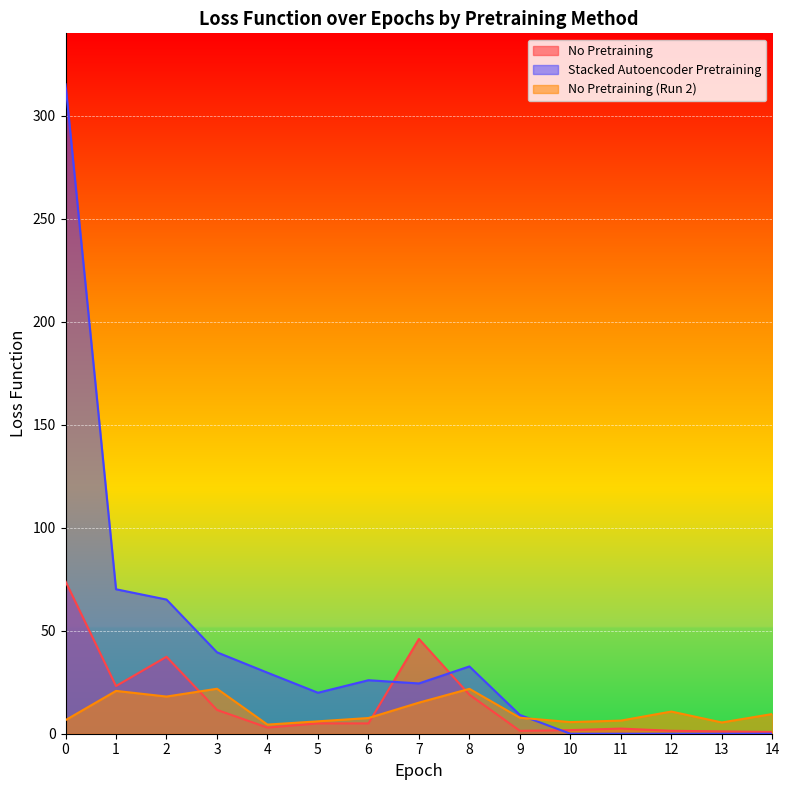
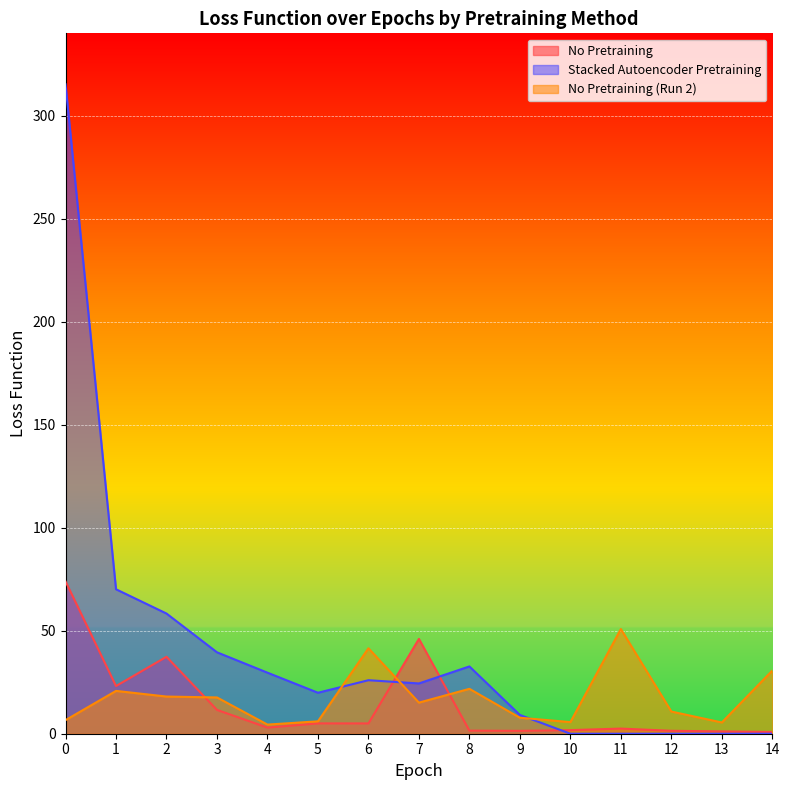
Stacked Autoencoder Pretraining, 2: 65 -> 58
No Pretraining (Run 2), 3: 22 -> 18
No Pretraining (Run 2), 6: 8 -> 41
No Pretraining, 8: 19 -> 2
No Pretraining (Run 2), 11: 6 -> 51
No Pretraining (Run 2), 14: 10 -> 31
